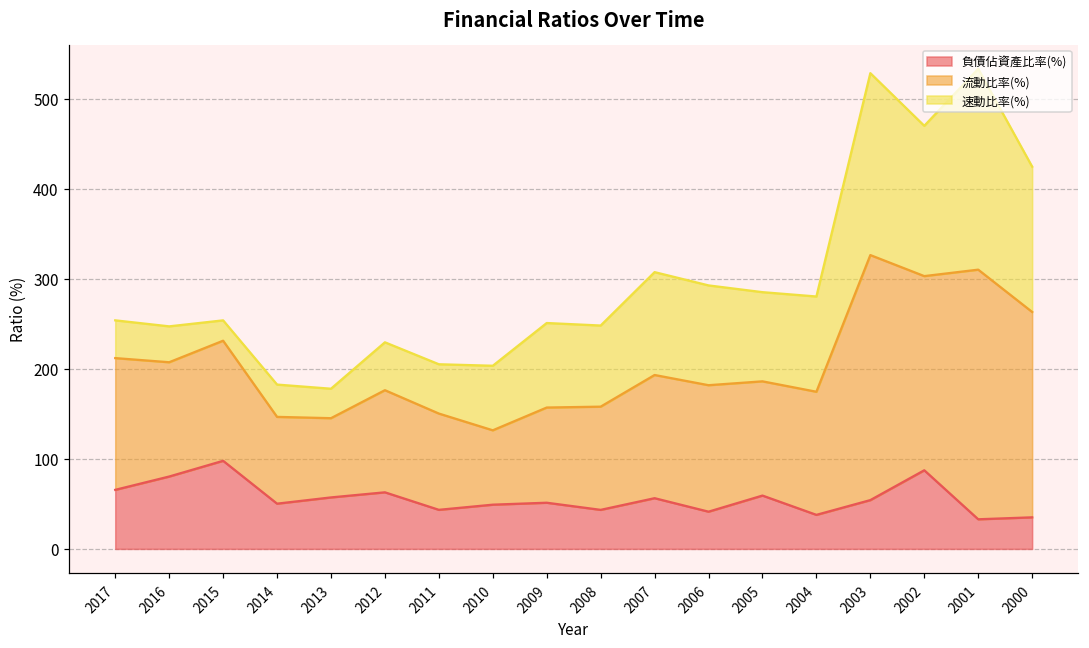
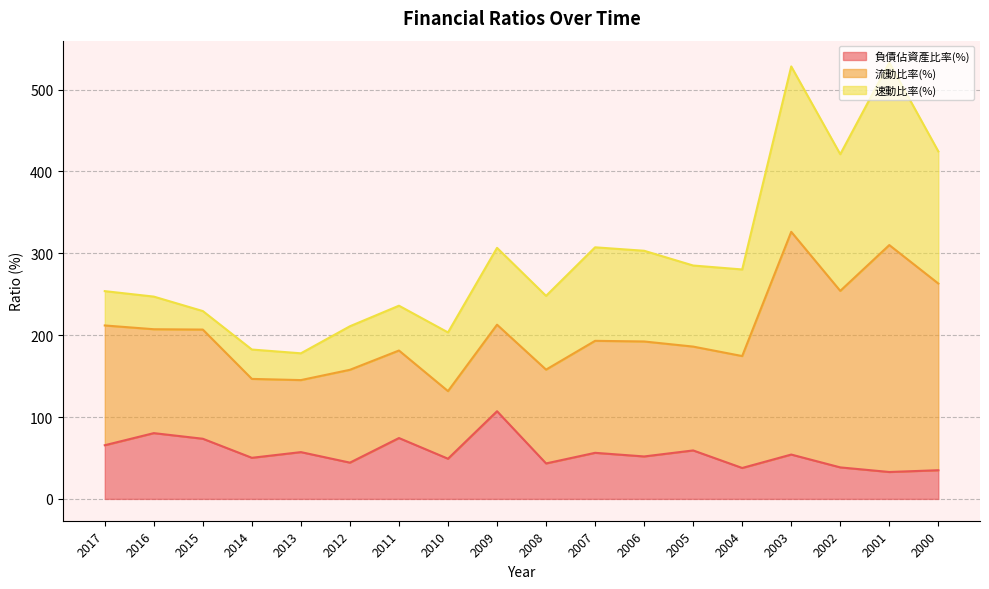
負債佔資產比率(%), 2015: 100 -> 70
負債佔資產比率(%), 2012: 60 -> 40
負債佔資產比率(%), 2011: 40 -> 70
負債佔資產比率(%), 2009: 50 -> 110
負債佔資產比率(%), 2006: 40 -> 50
負債佔資產比率(%), 2002: 90 -> 40
